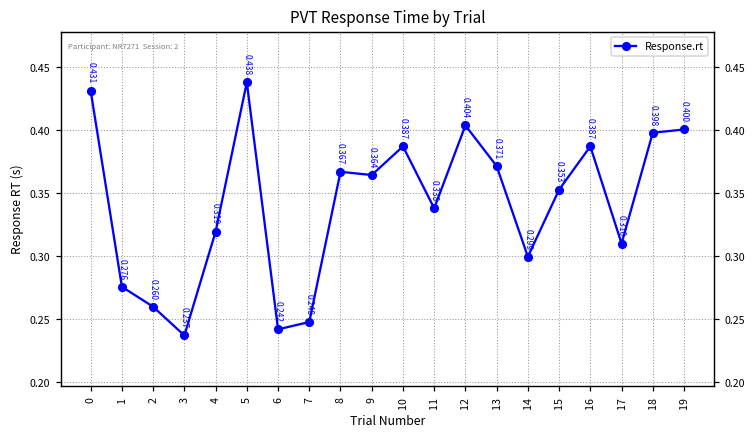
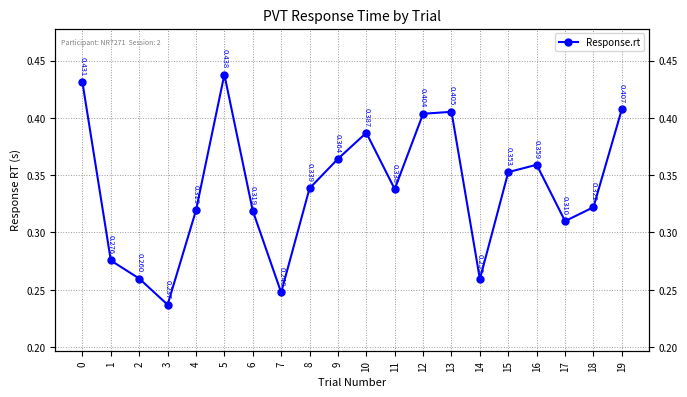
6: 0.242 -> 0.319
8: 0.367 -> 0.339
13: 0.371 -> 0.405
14: 0.299 -> 0.259
16: 0.387 -> 0.359
18: 0.398 -> 0.322
19: 0.400 -> 0.407
